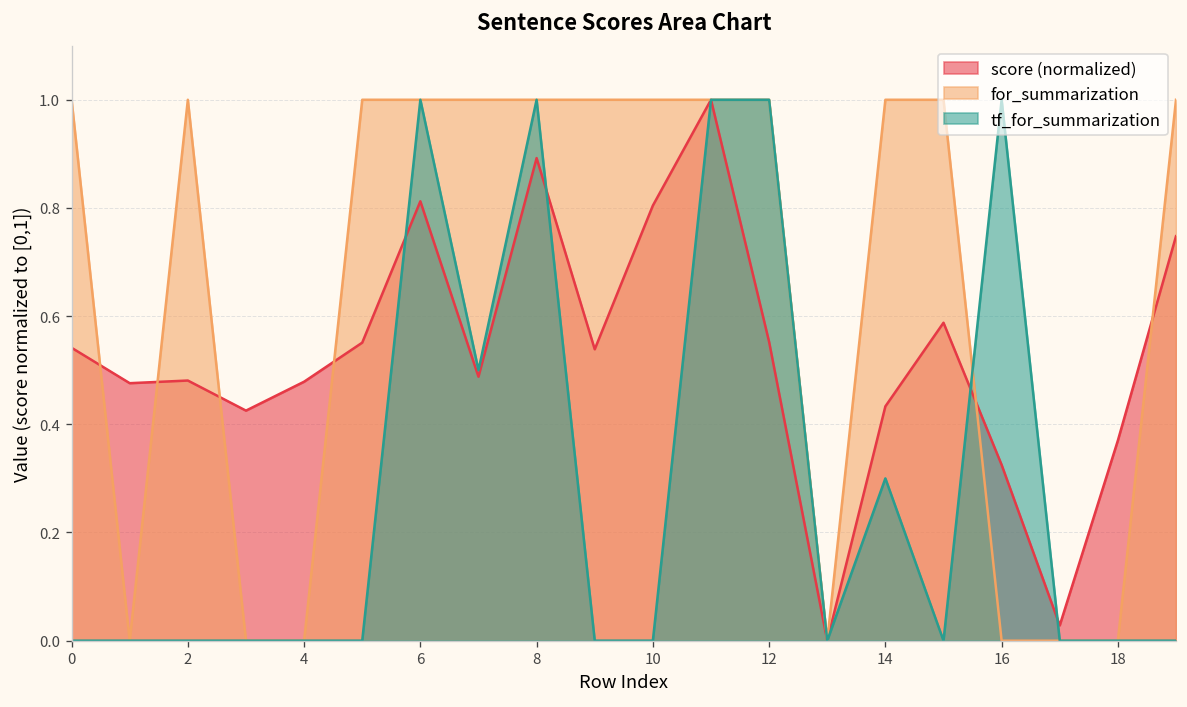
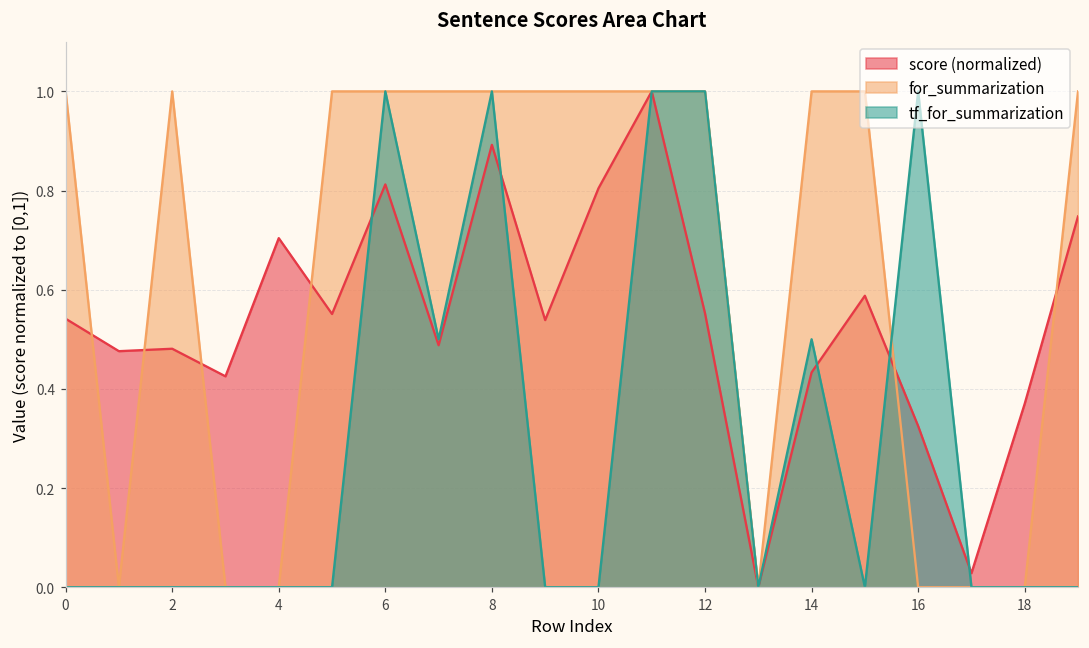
score (normalized), 4: 0.48 -> 0.70
tf_for_summarization, 14: 0.3 -> 0.5
